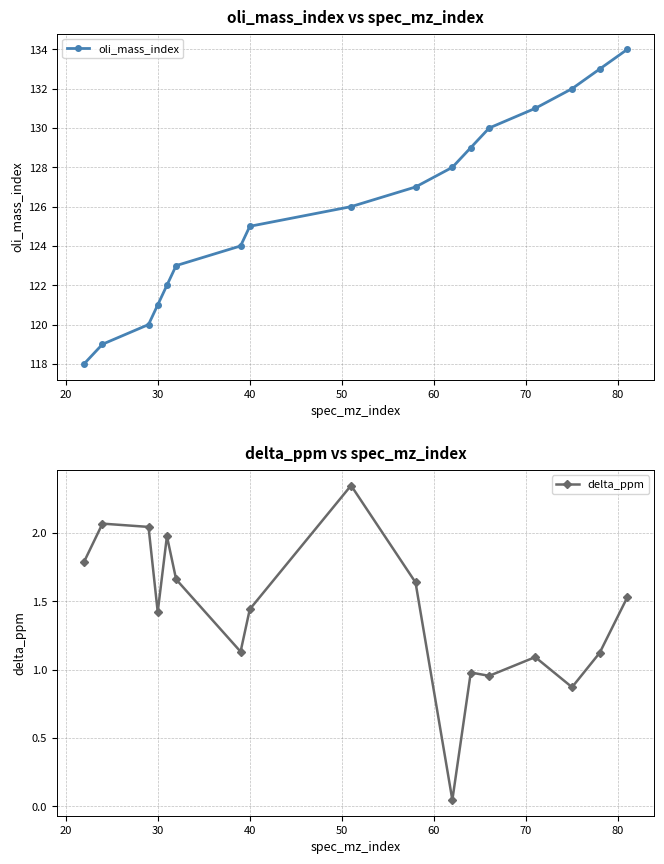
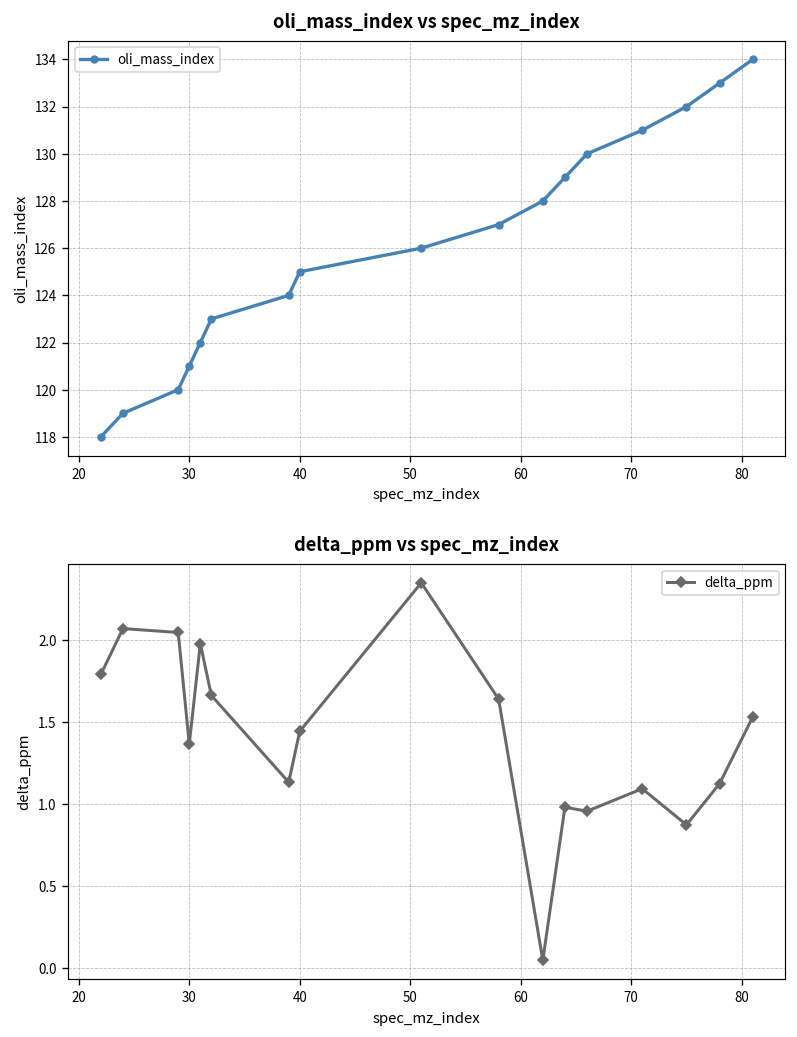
delta_ppm vs spec_mz_index, 30: 1.42 -> 1.36
